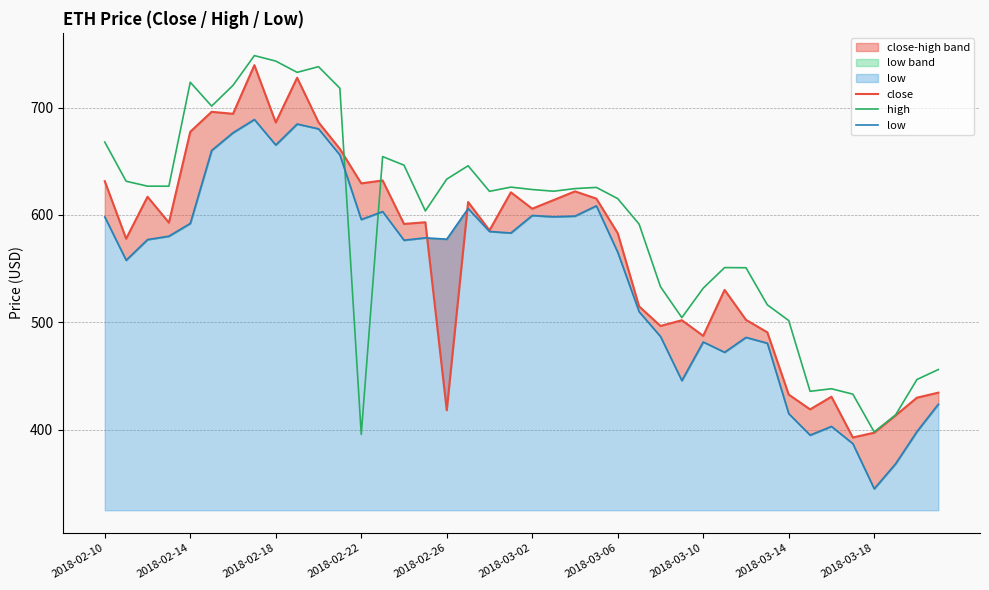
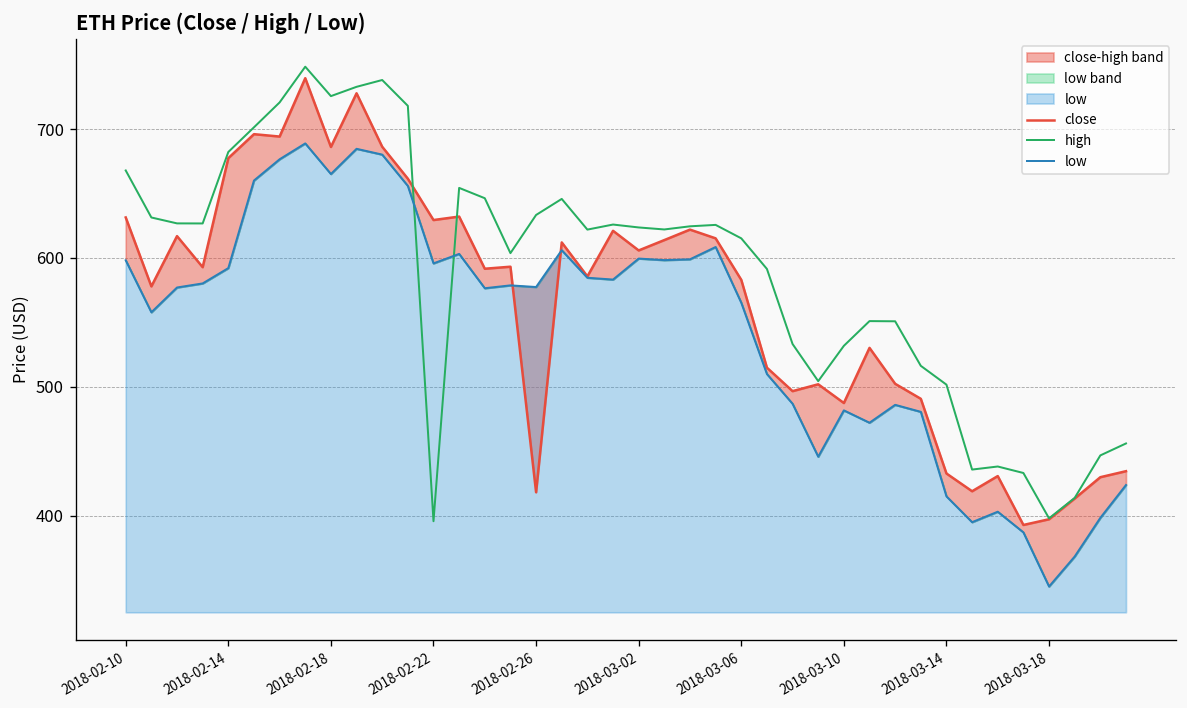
high, 2018-02-14: 724 -> 682
high, 2018-02-18: 743 -> 726
